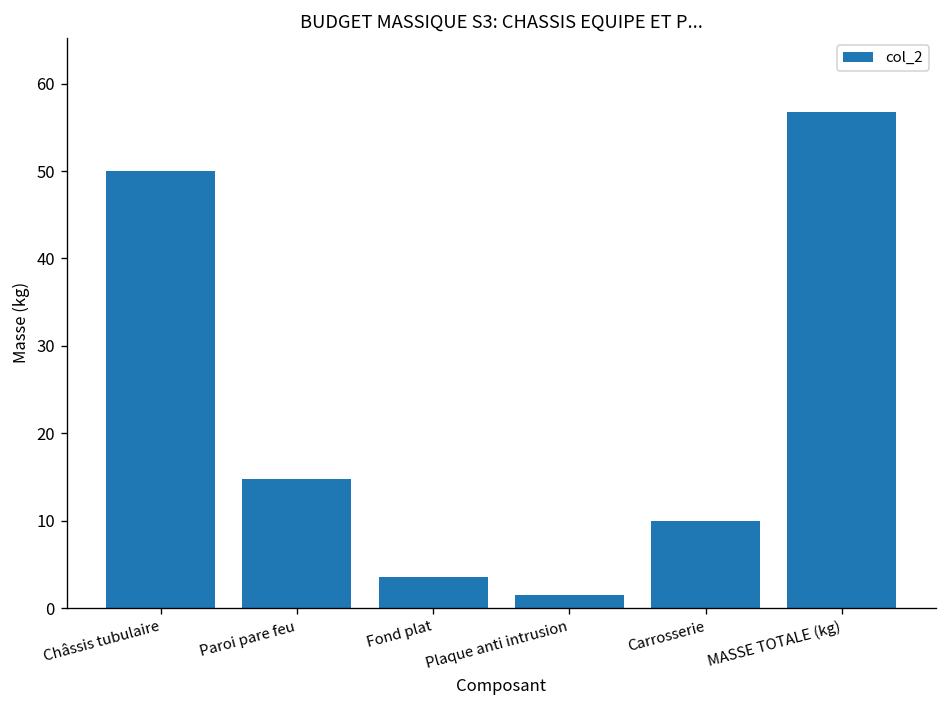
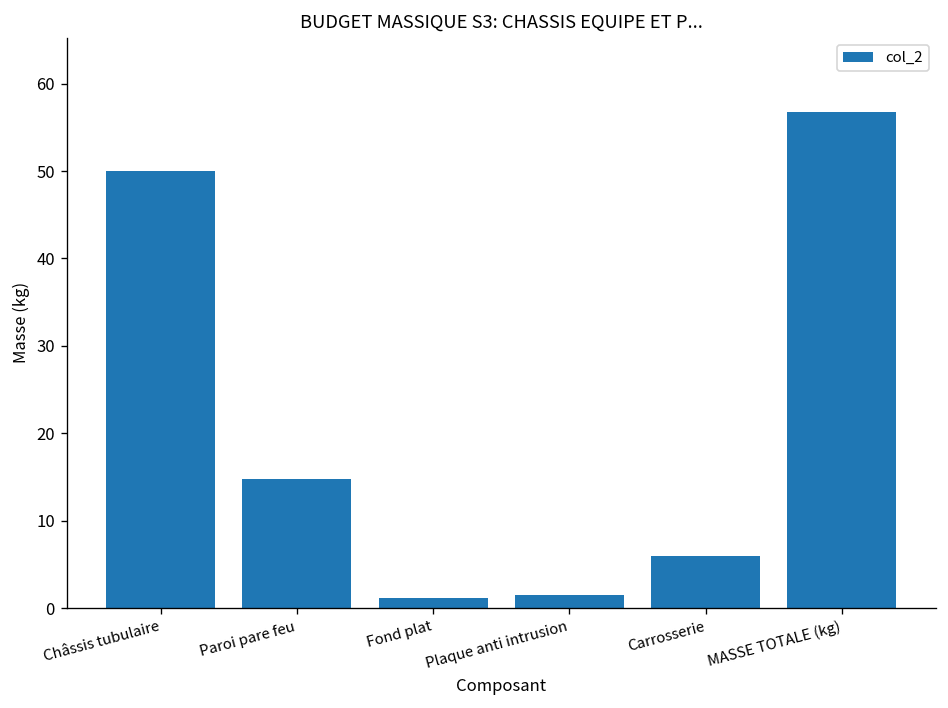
Fond plat: 4 -> 1
Carrosserie: 10 -> 6
